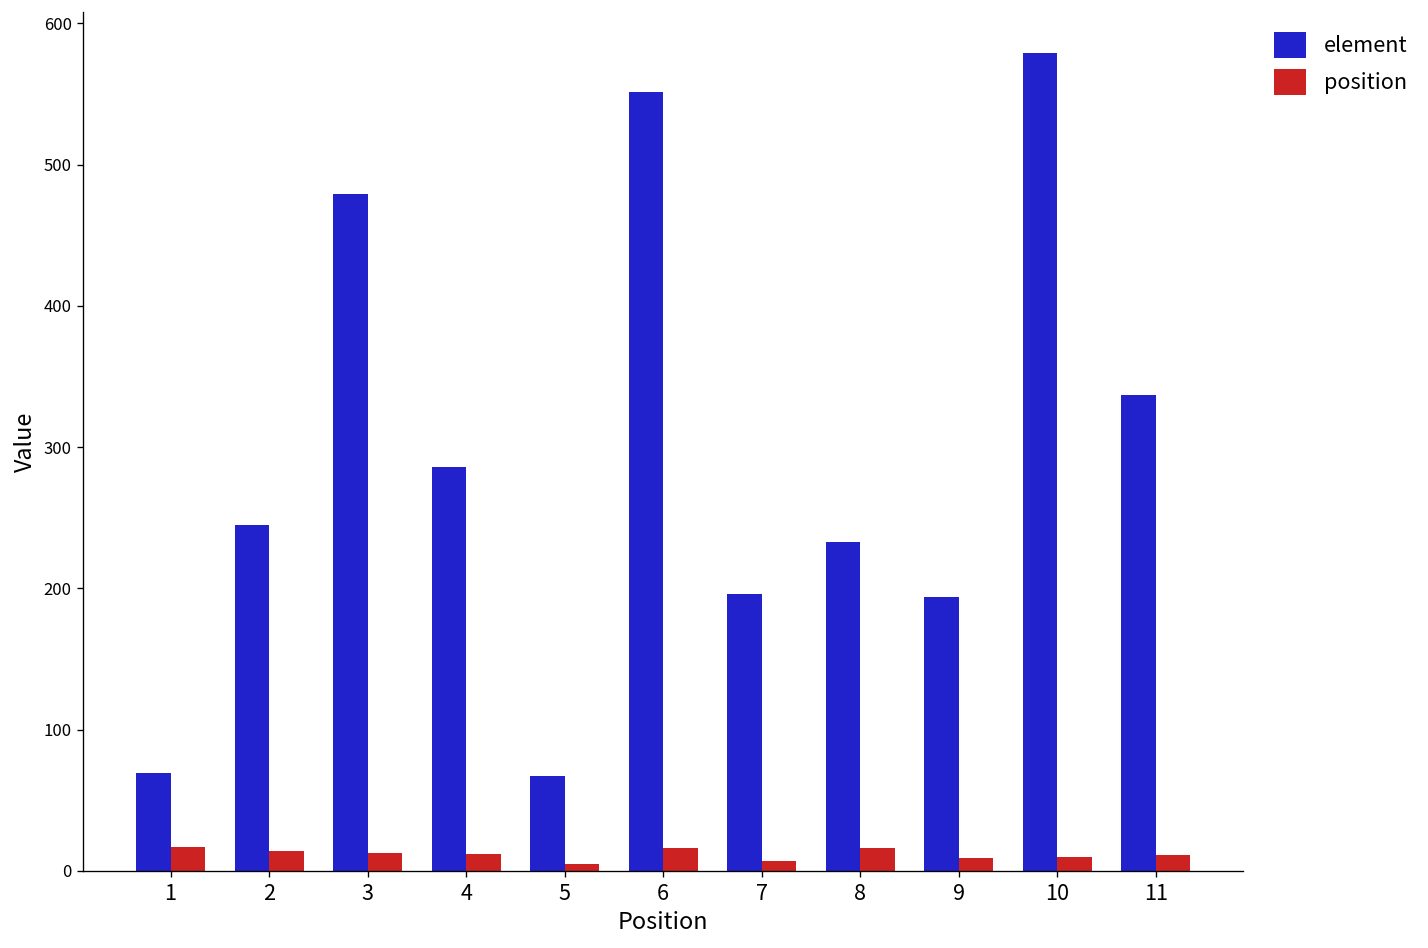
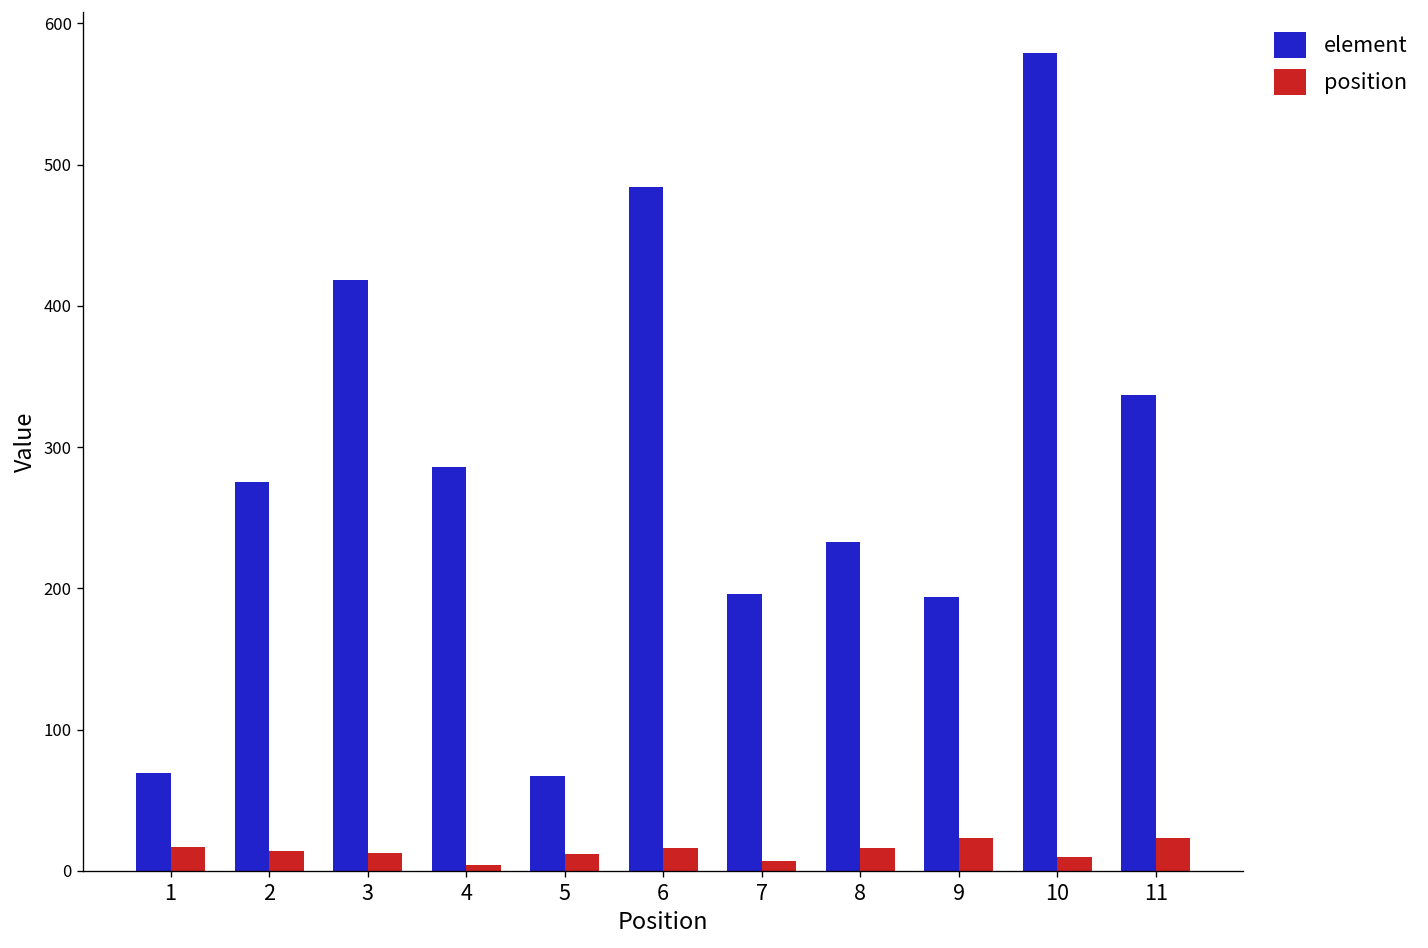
element, 2: 245 -> 275
element, 3: 479 -> 418
position, 4: 12 -> 4
position, 5: 5 -> 12
element, 6: 551 -> 484
position, 9: 9 -> 23
position, 11: 11 -> 23
